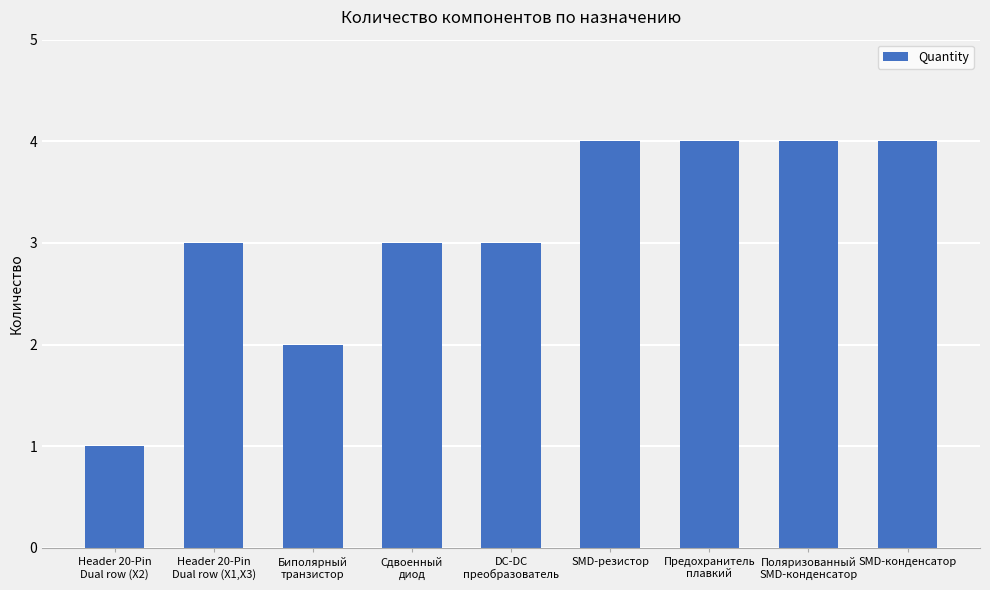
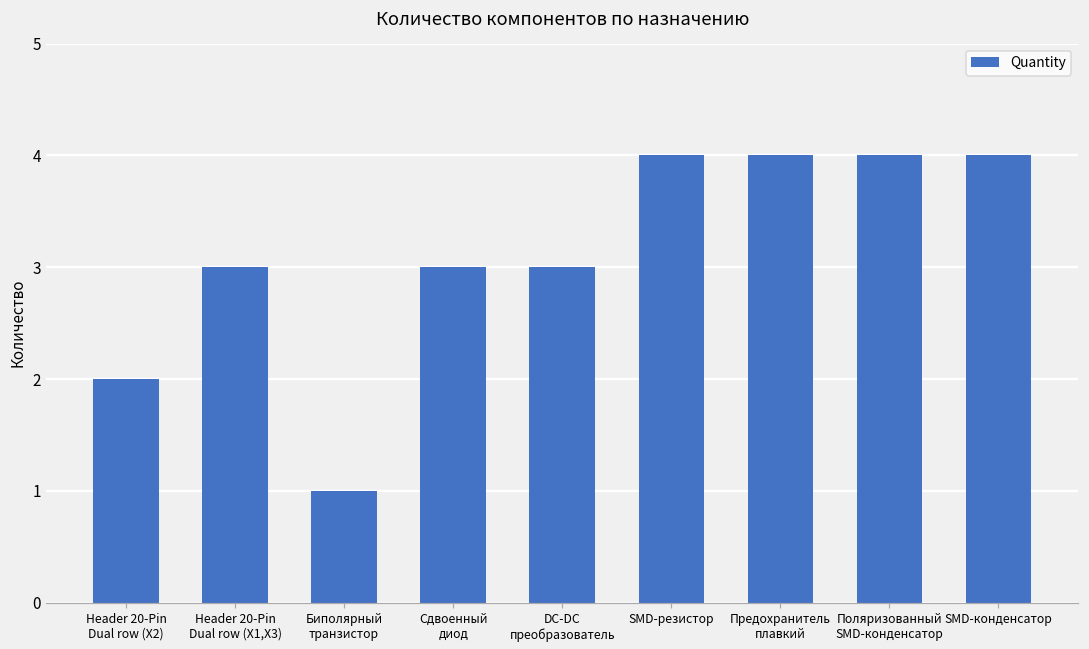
Header 20-Pin Dual row (X2): 1 -> 2
Биполярный транзистор: 2 -> 1
